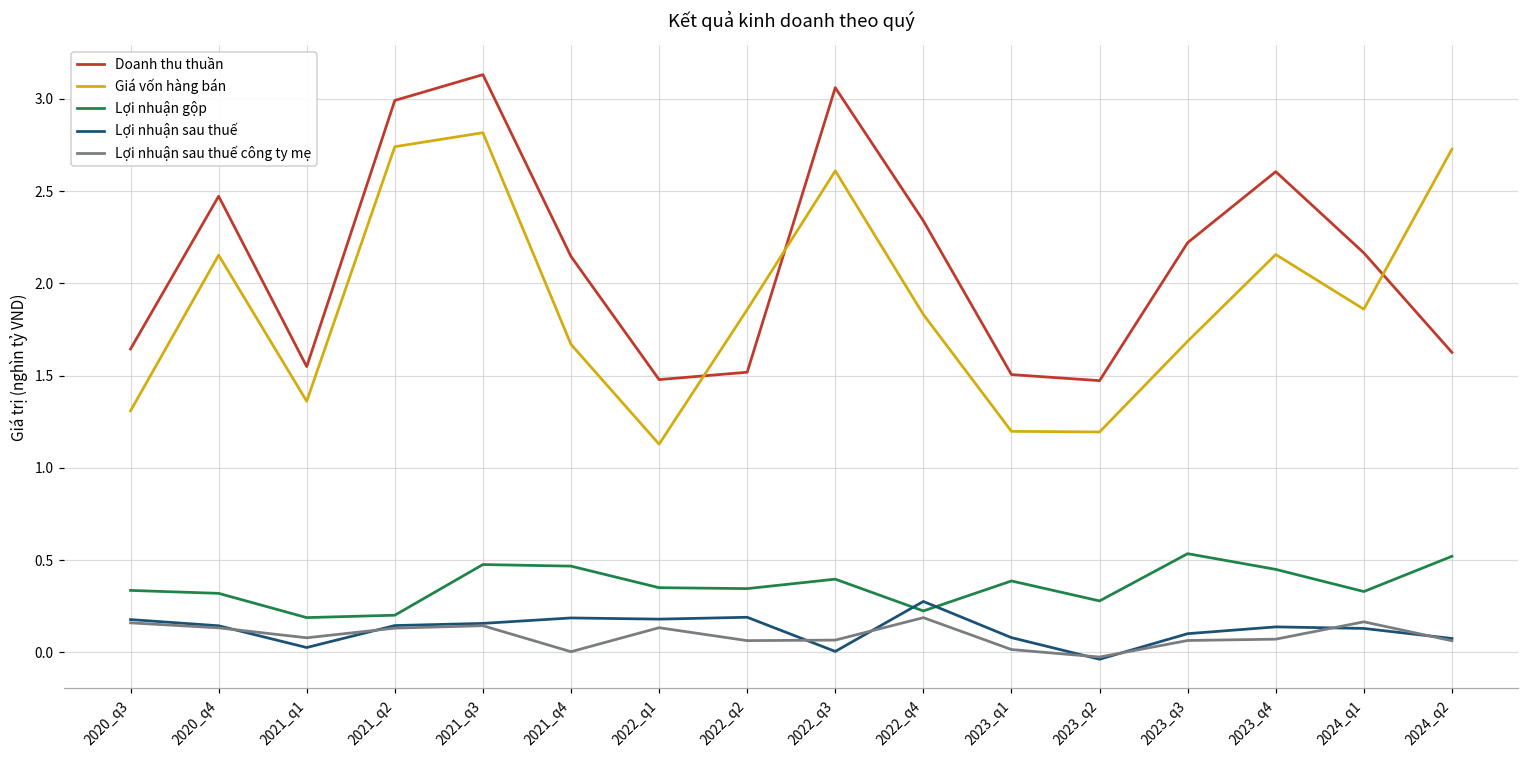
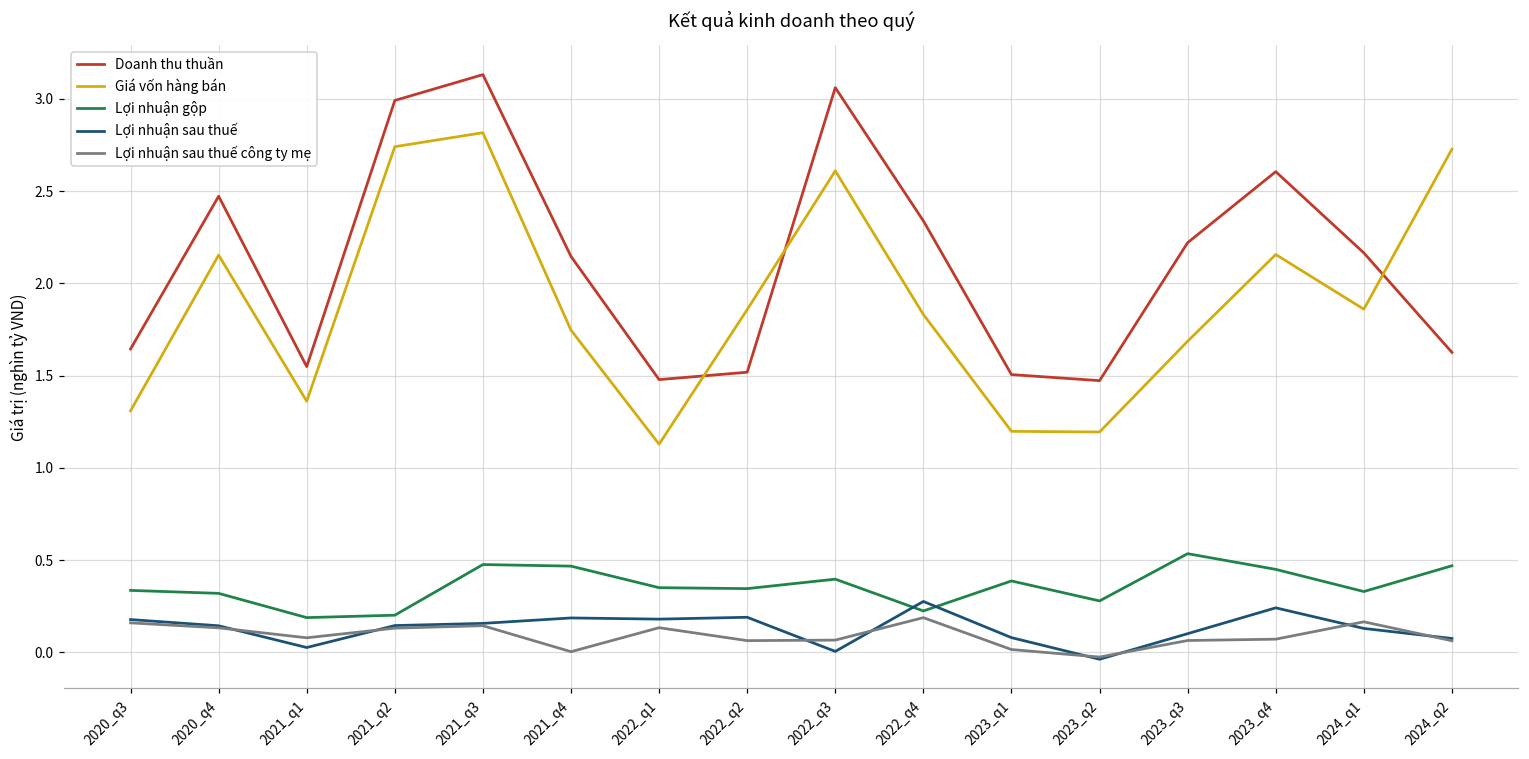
Giá vốn hàng bán, 2021_q4: 1.67 -> 1.75
Lợi nhuận sau thuế, 2023_q4: 0.14 -> 0.24
Lợi nhuận gộp, 2024_q2: 0.52 -> 0.47
